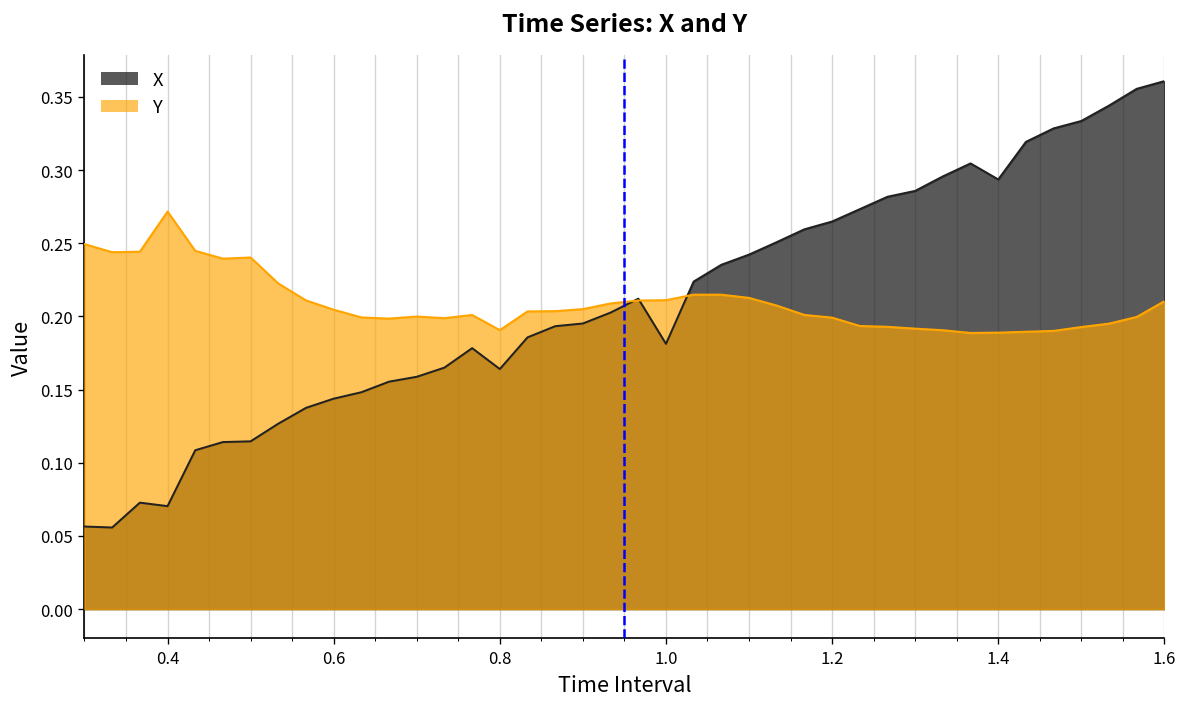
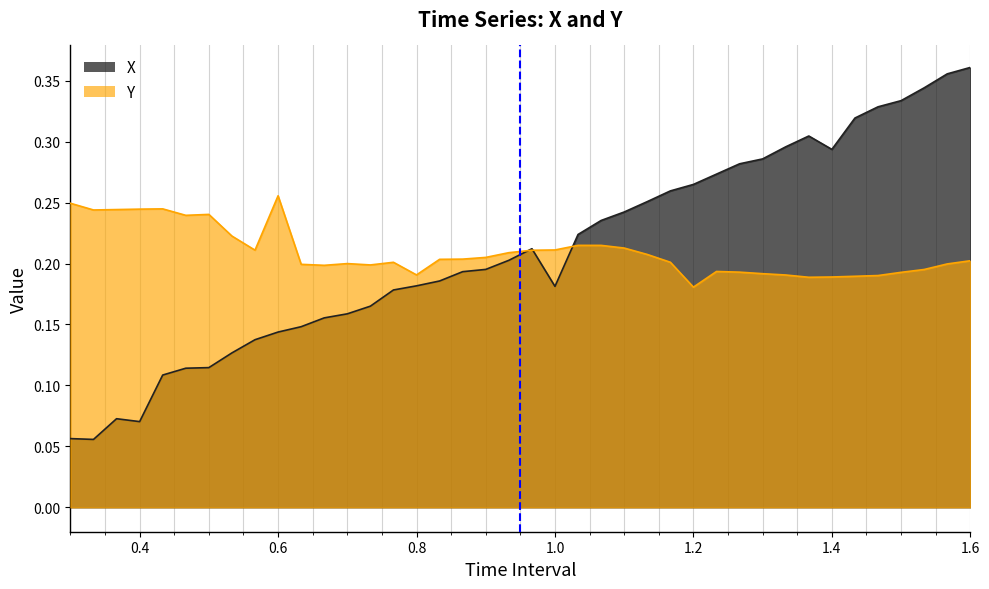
Y, 0.4: 0.272 -> 0.245
Y, 0.6: 0.205 -> 0.256
X, 0.8: 0.164 -> 0.182
Y, 1.2: 0.199 -> 0.181
Y, 1.6: 0.210 -> 0.202
